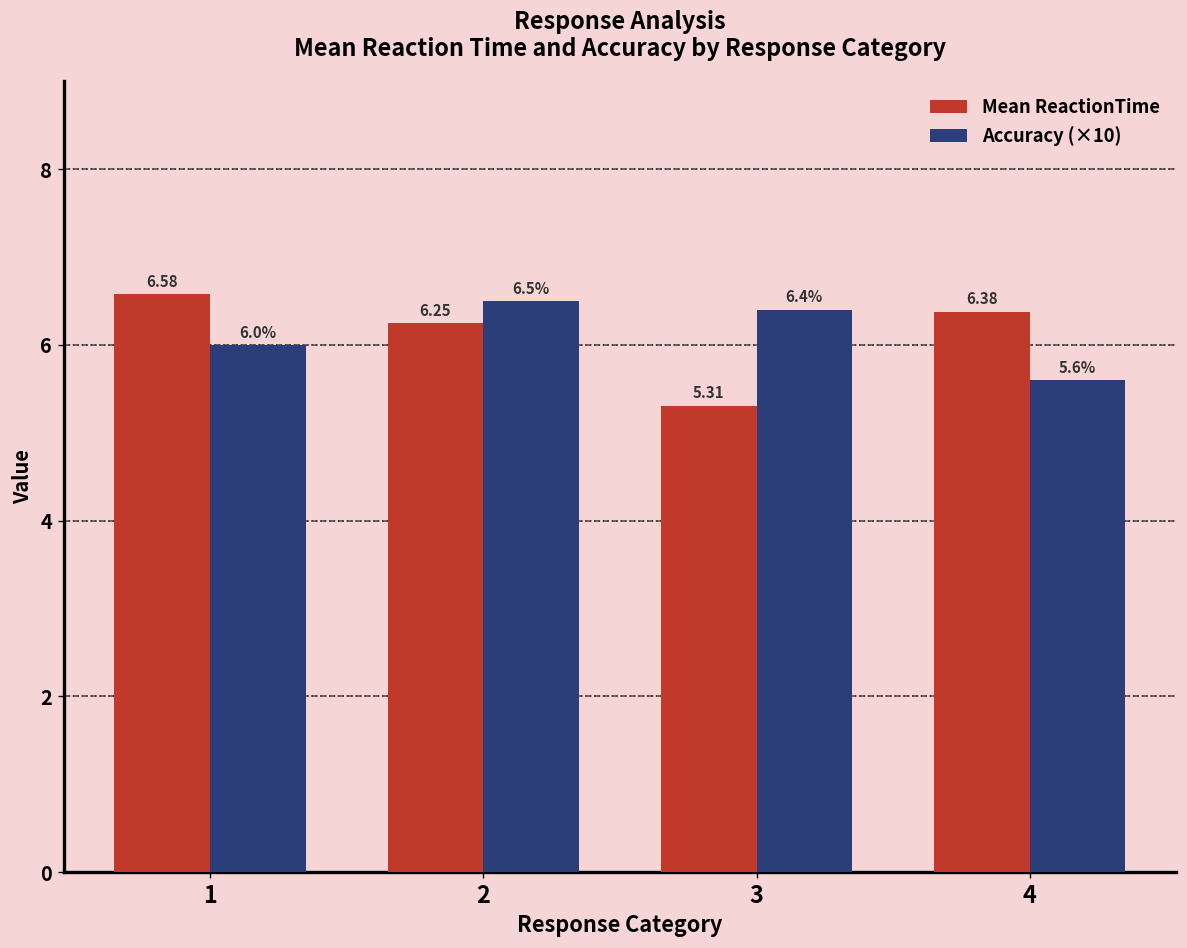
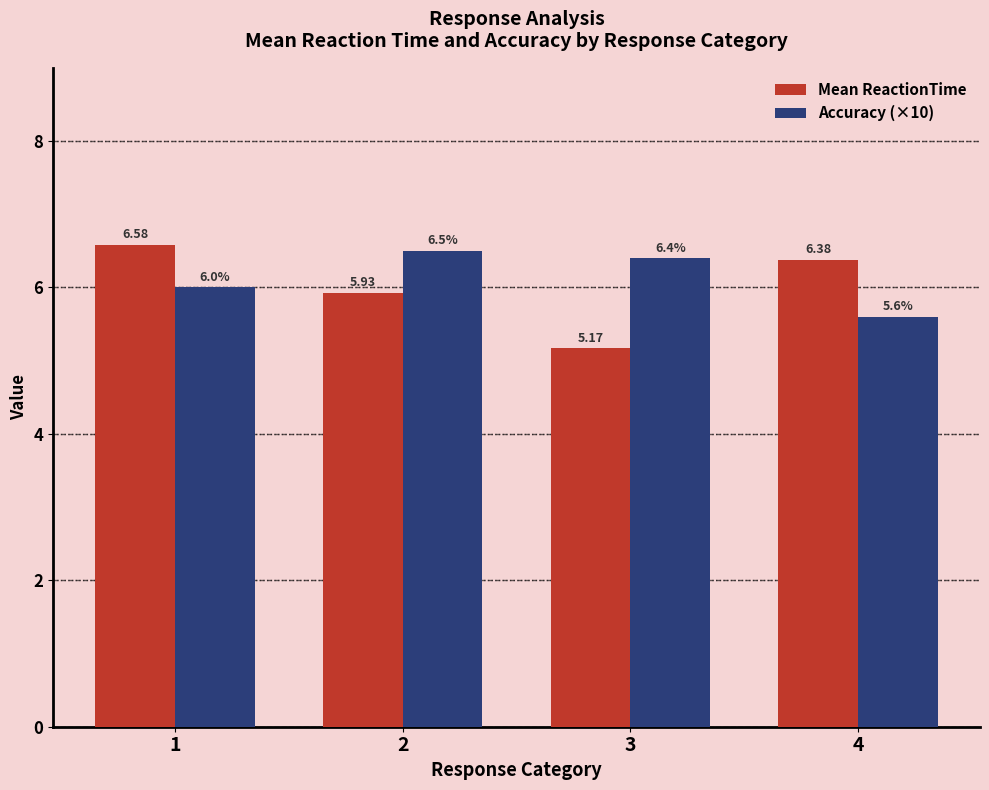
Mean ReactionTime, 2: 6.25 -> 5.93
Mean ReactionTime, 3: 5.31 -> 5.17
